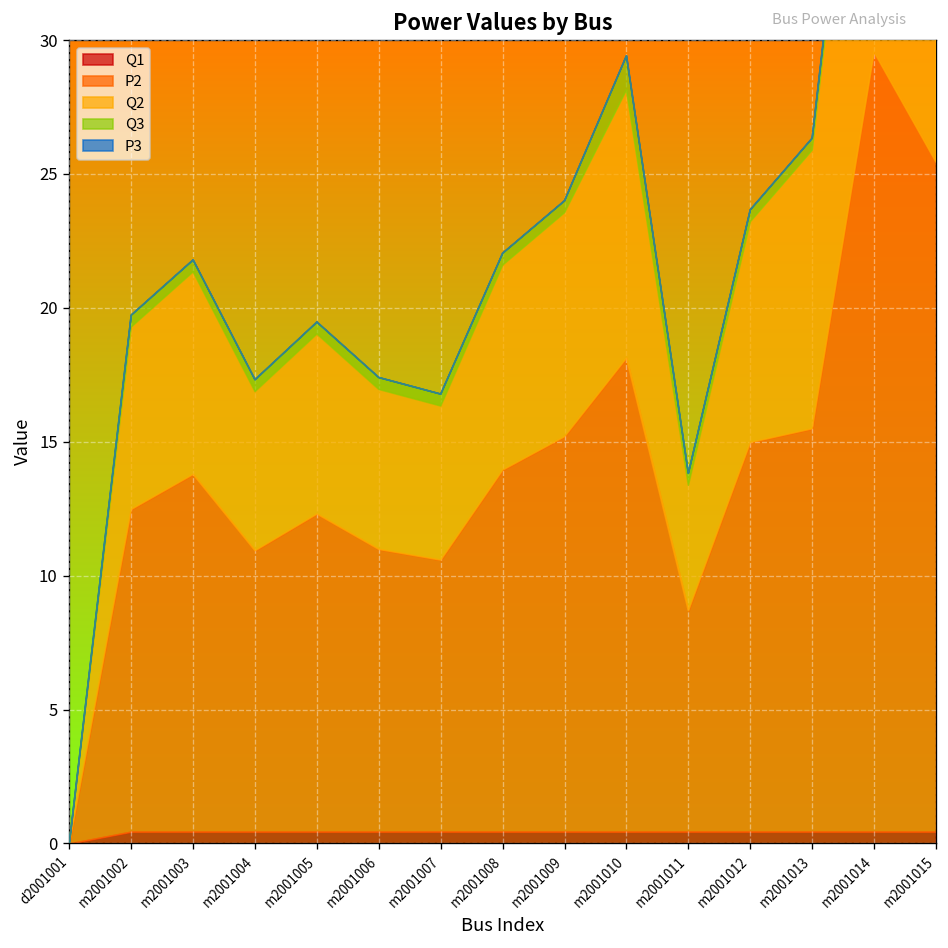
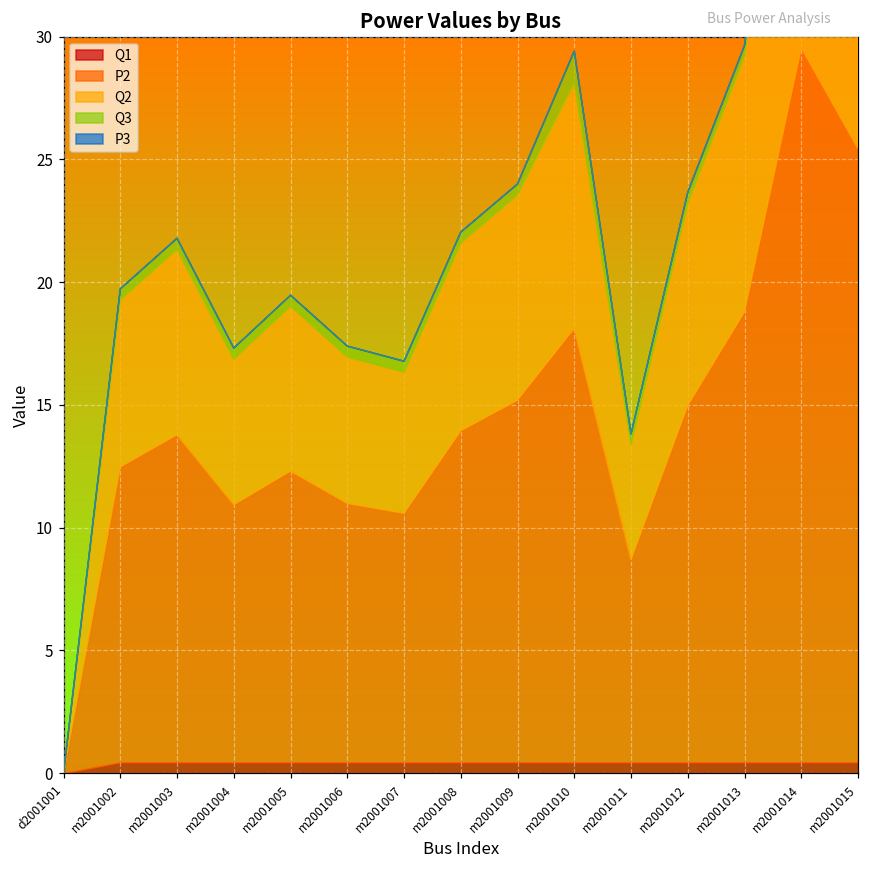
P2, m2001013: 15.0 -> 18.4
